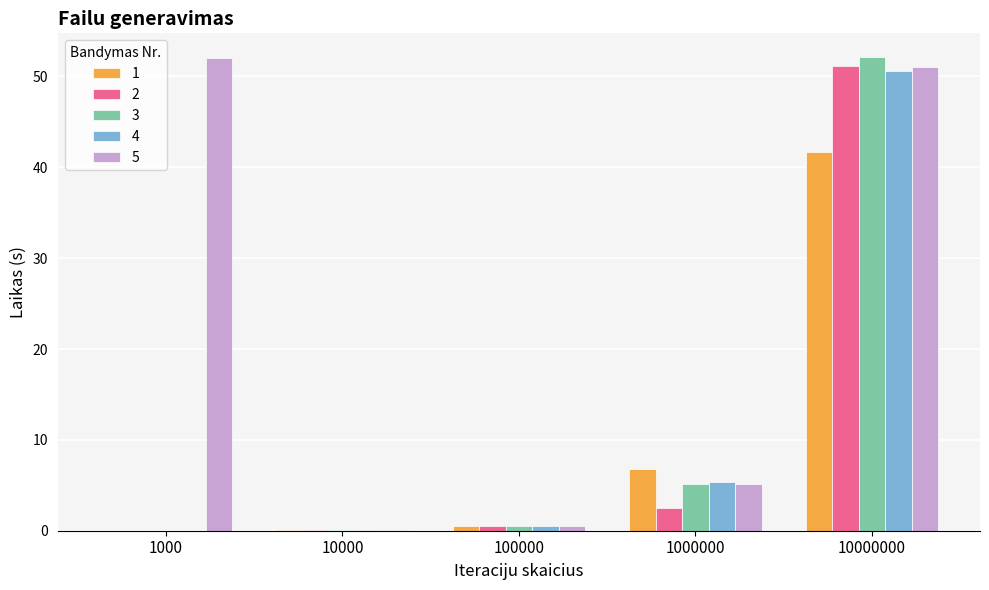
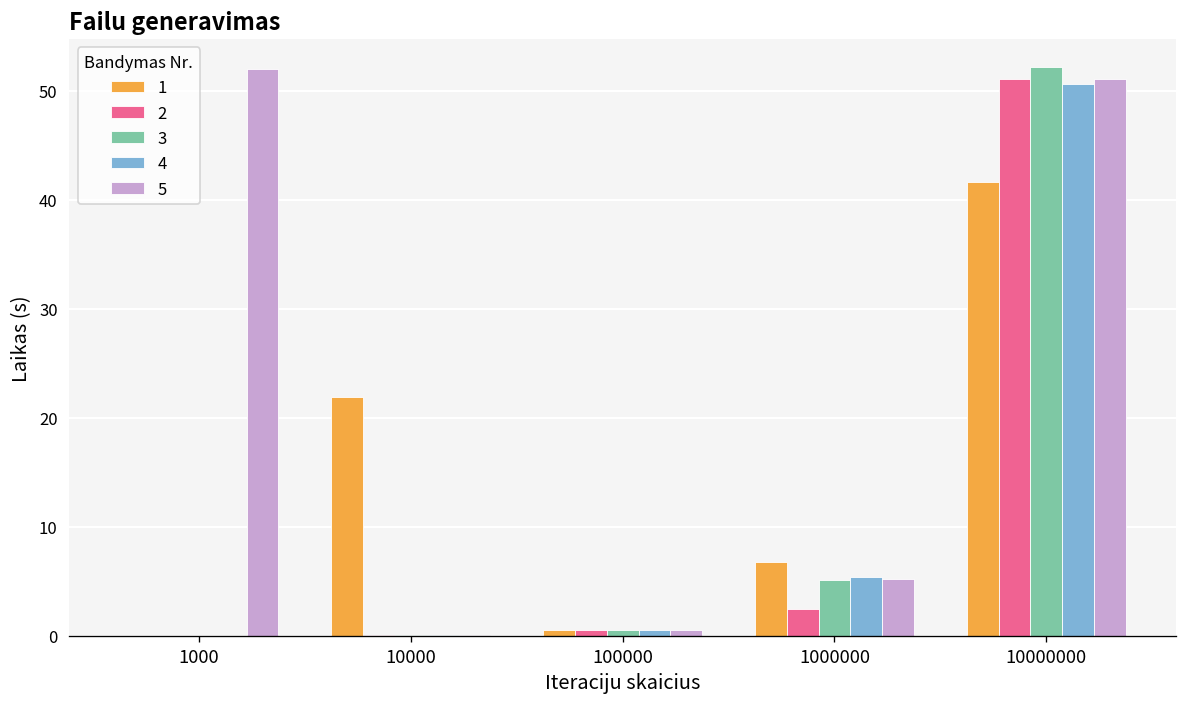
1, 10000: 0 -> 22
